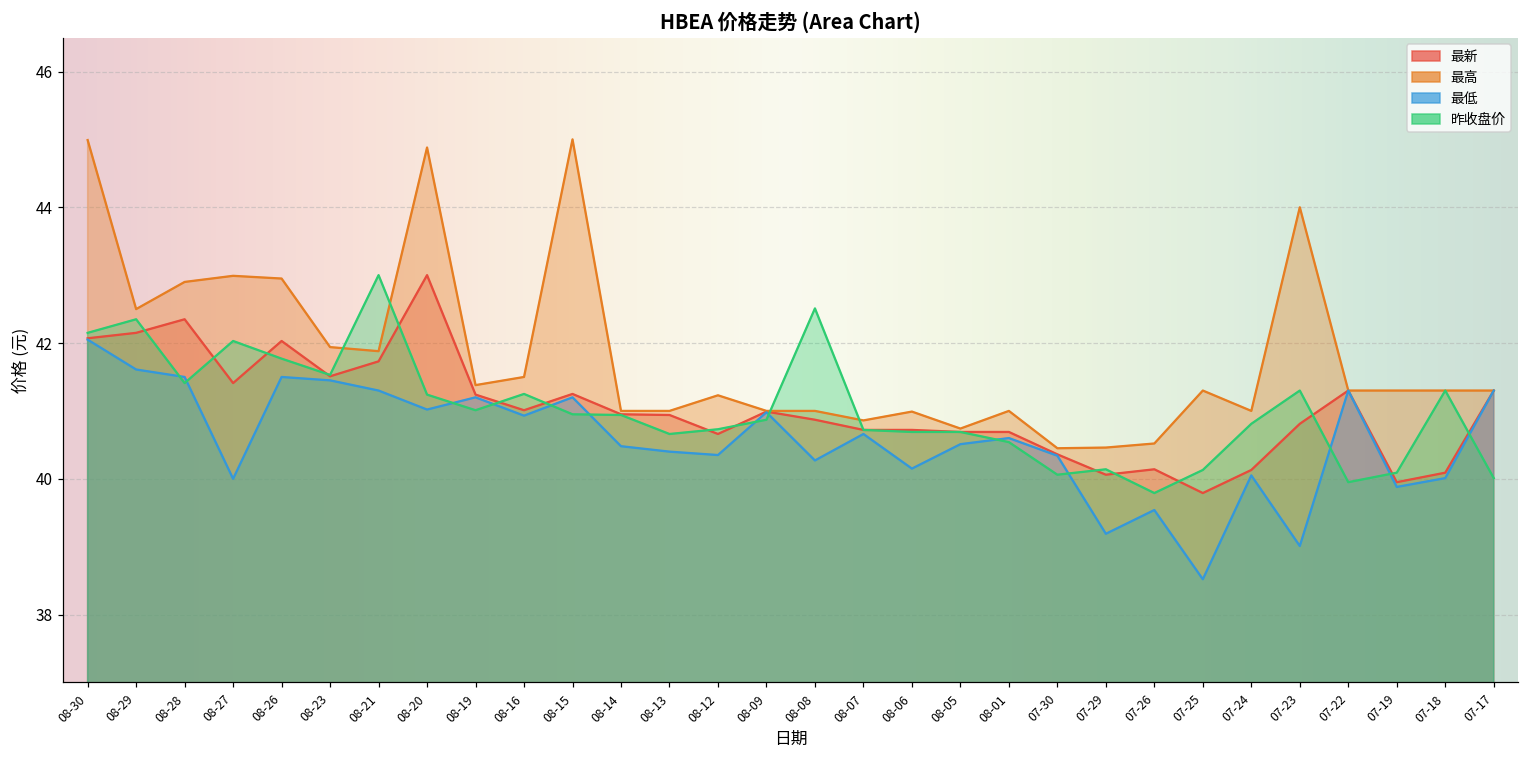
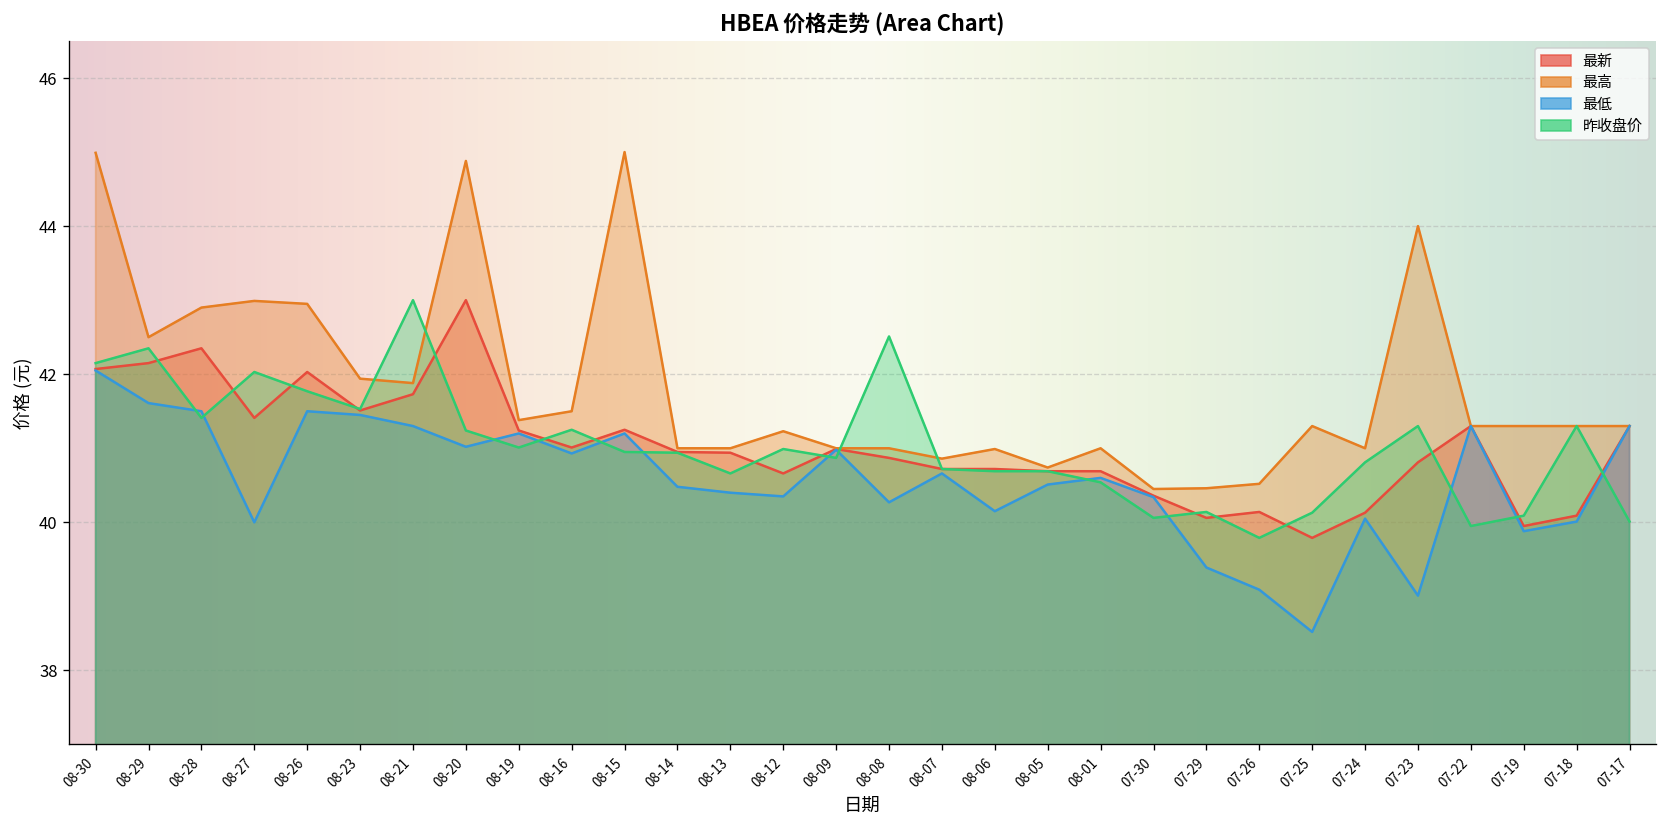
昨收盘价, 08-12: 40.7 -> 41.0
最低, 07-29: 39.2 -> 39.4
最低, 07-26: 39.5 -> 39.1
